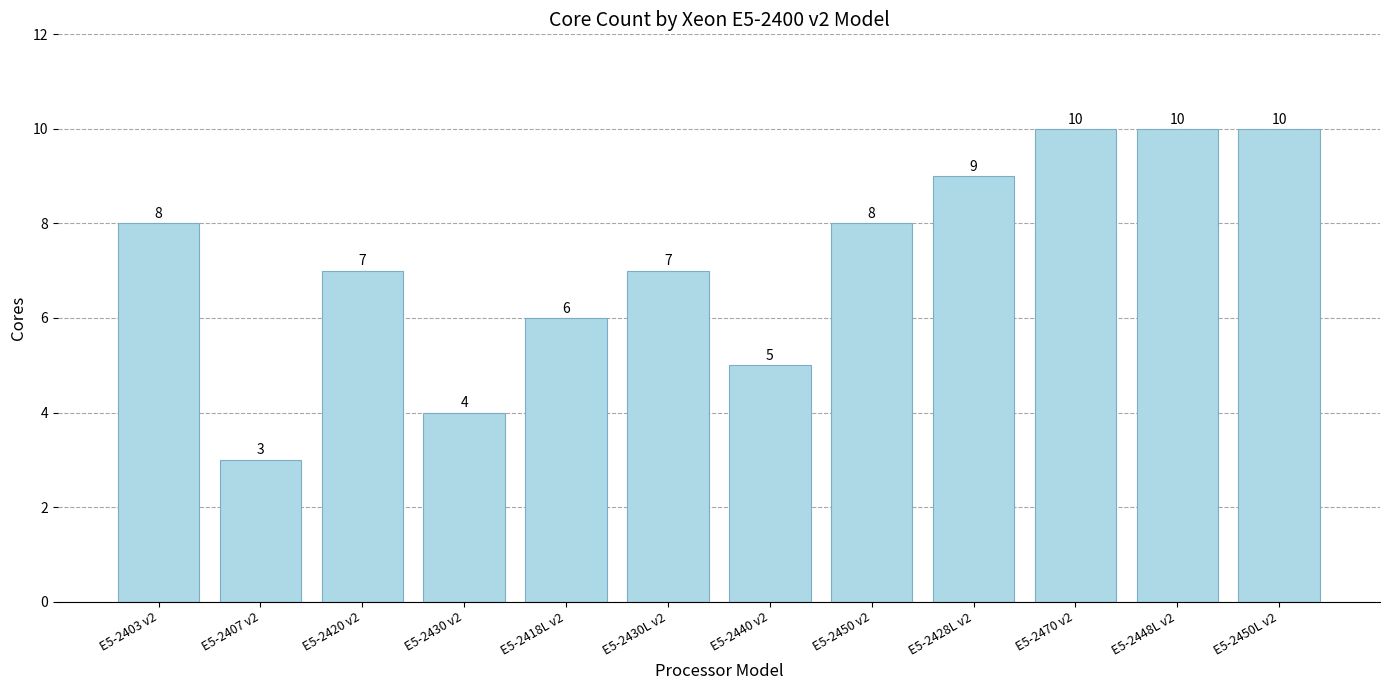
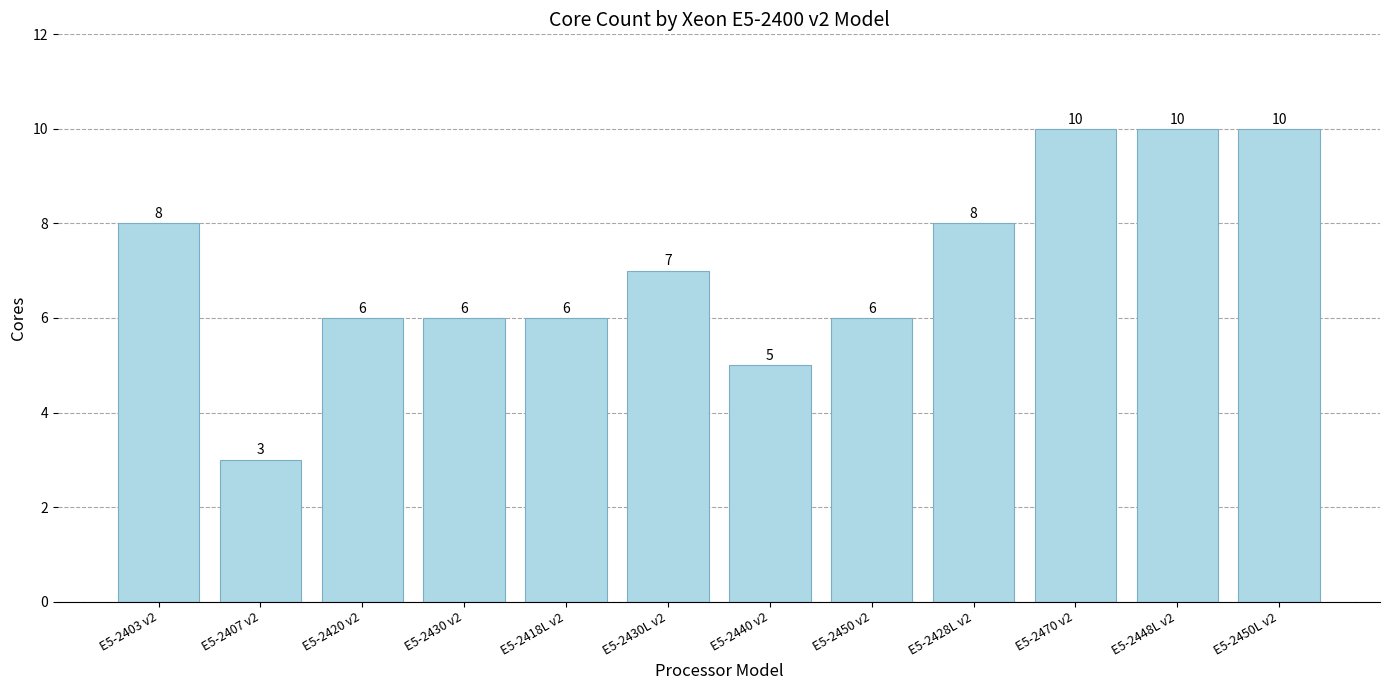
E5-2420 v2: 7 -> 6
E5-2430 v2: 4 -> 6
E5-2450 v2: 8 -> 6
E5-2428L v2: 9 -> 8
